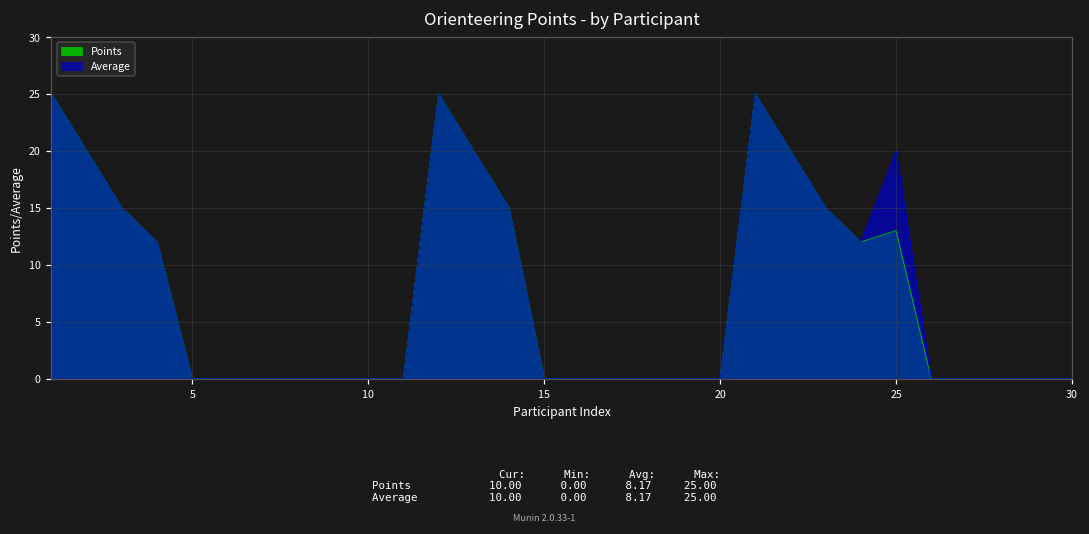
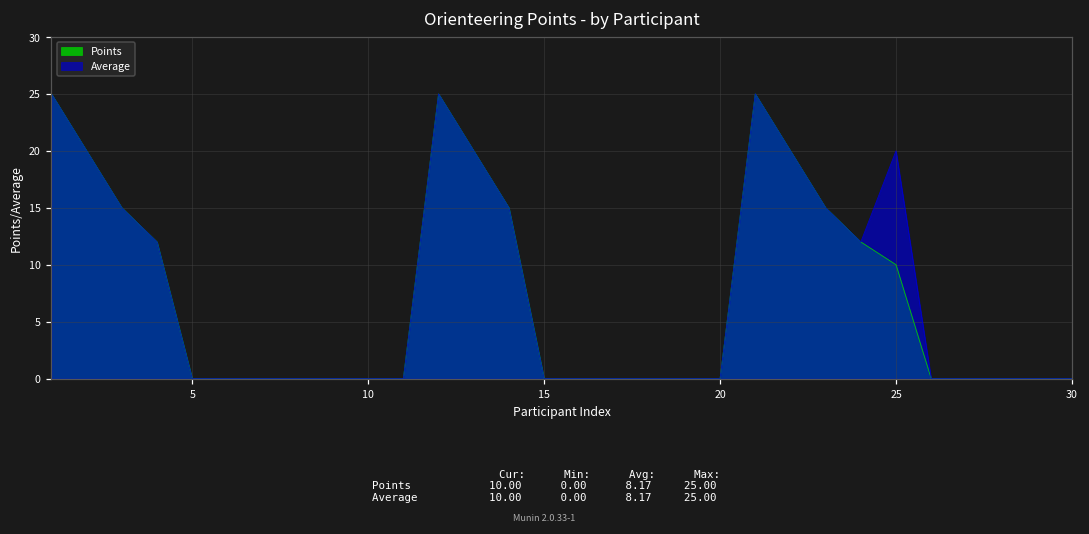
Points, 25: 13 -> 10
